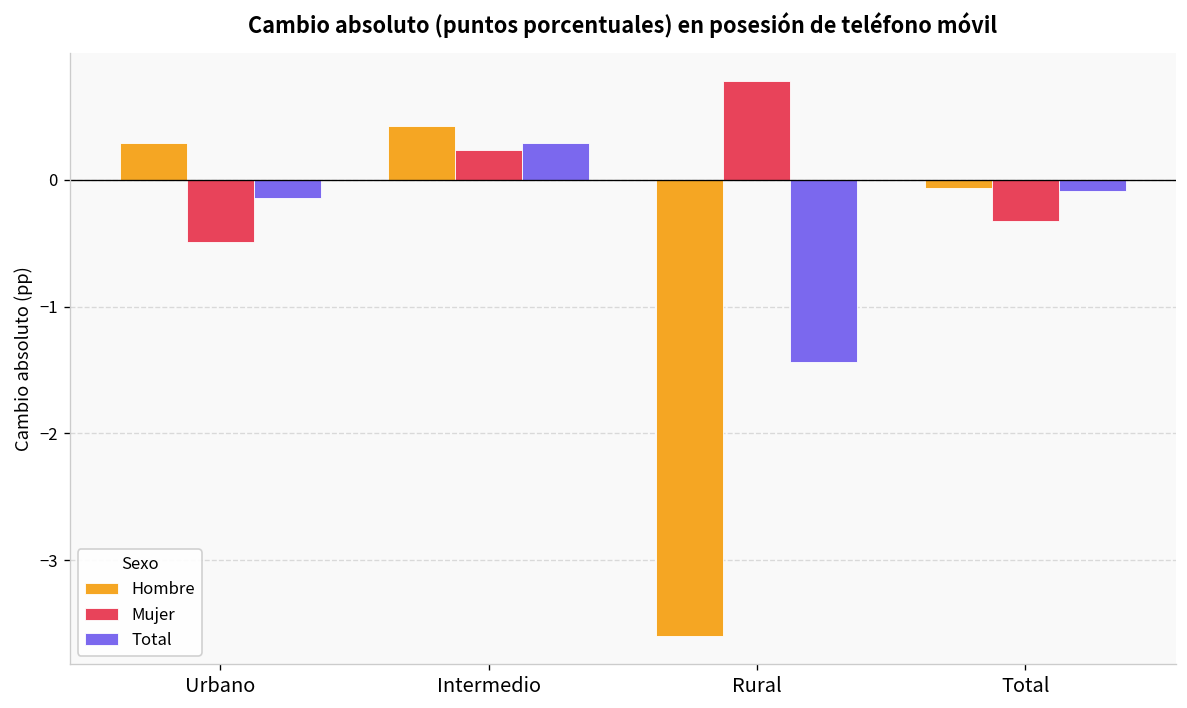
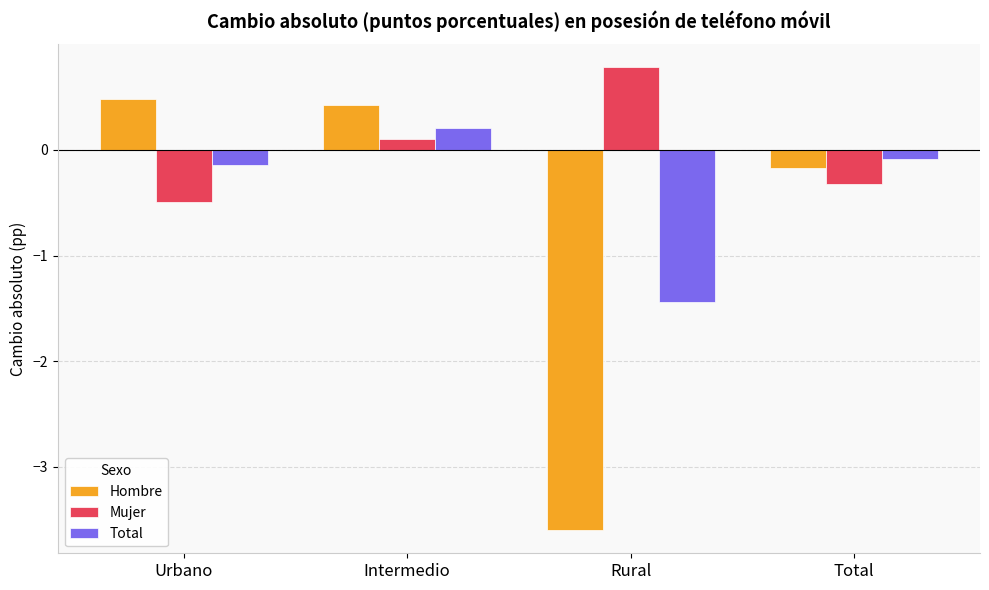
Hombre, Urbano: 0.29 -> 0.48
Mujer, Intermedio: 0.24 -> 0.11
Total, Intermedio: 0.29 -> 0.21
Hombre, Total: -0.06 -> -0.17
